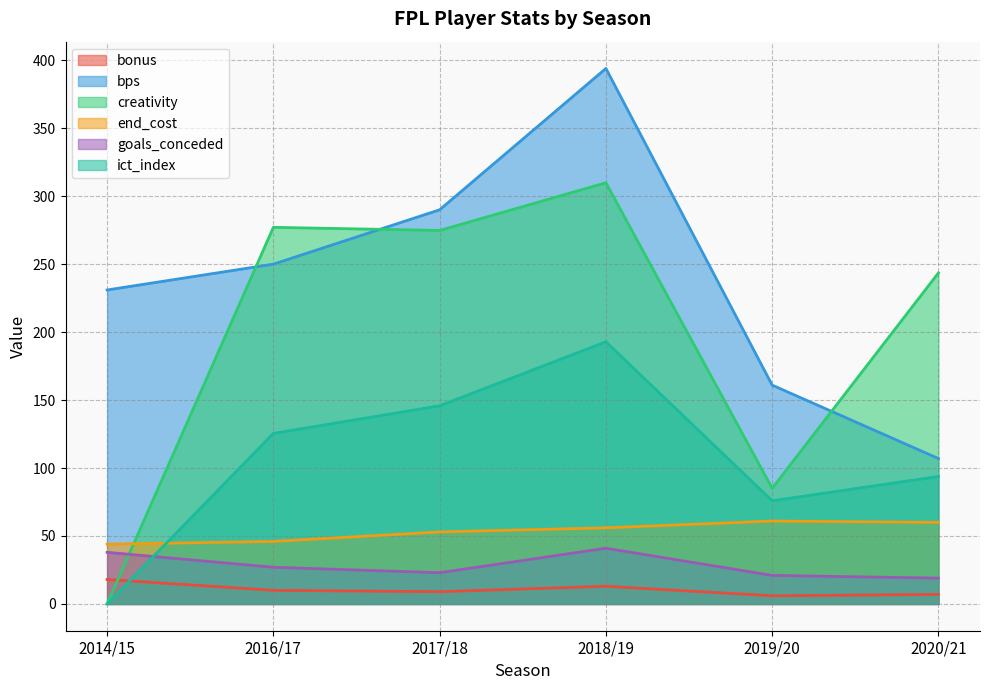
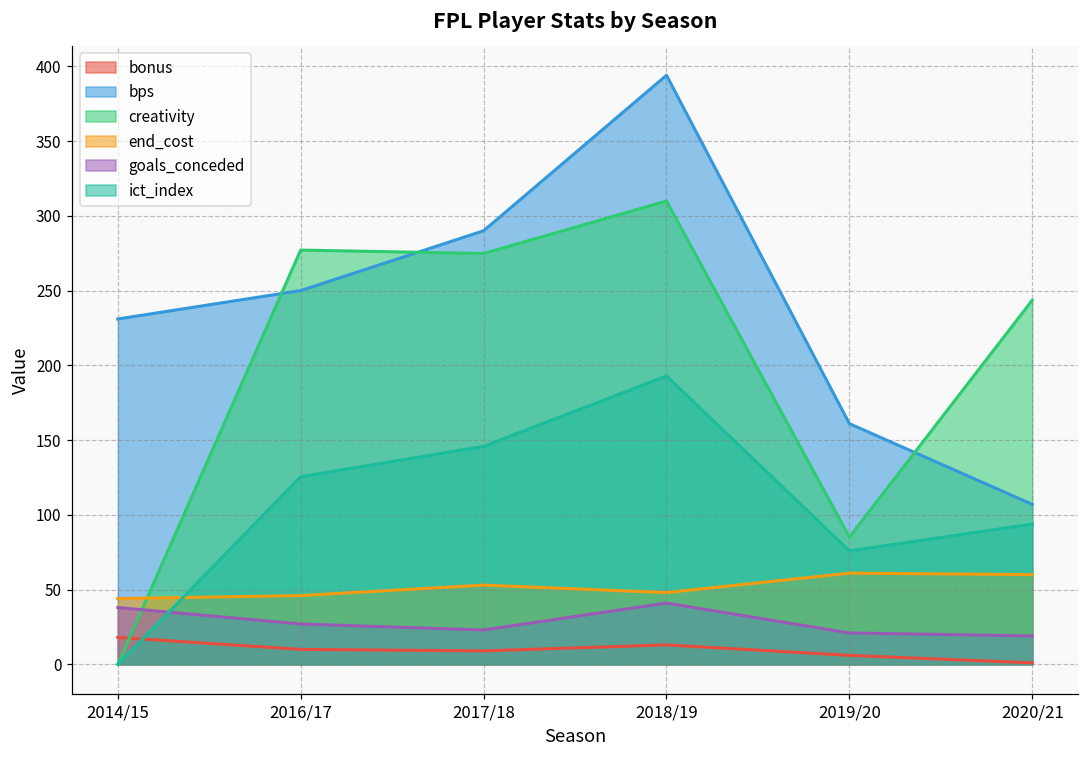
end_cost, 2018/19: 56 -> 48
bonus, 2020/21: 7 -> 1
